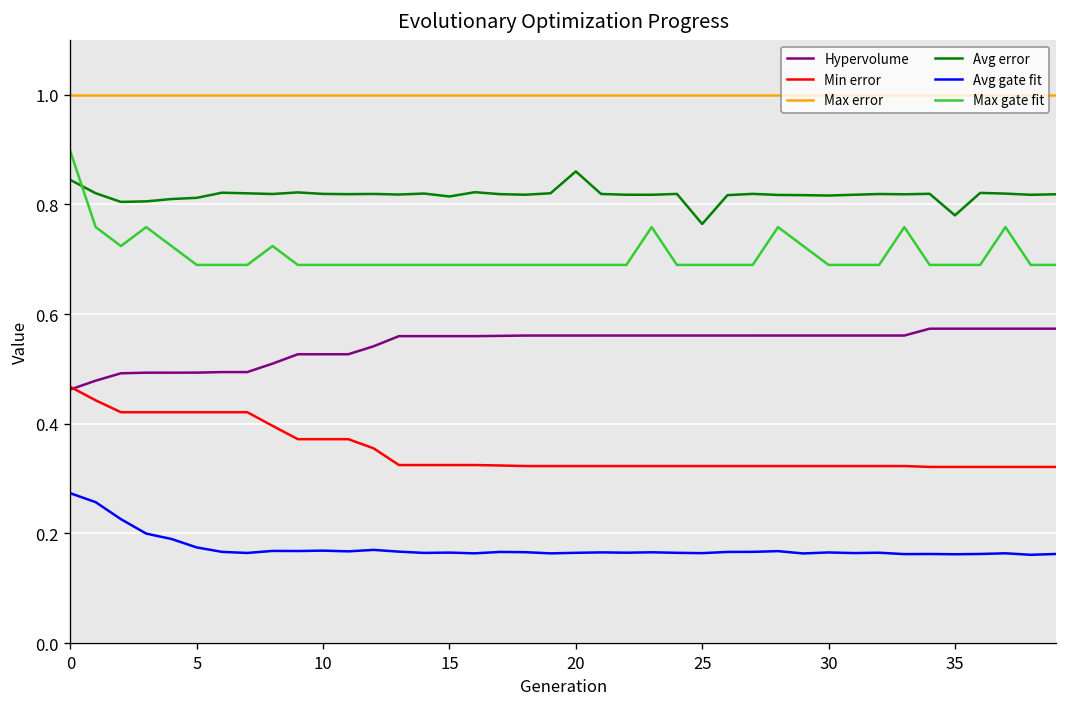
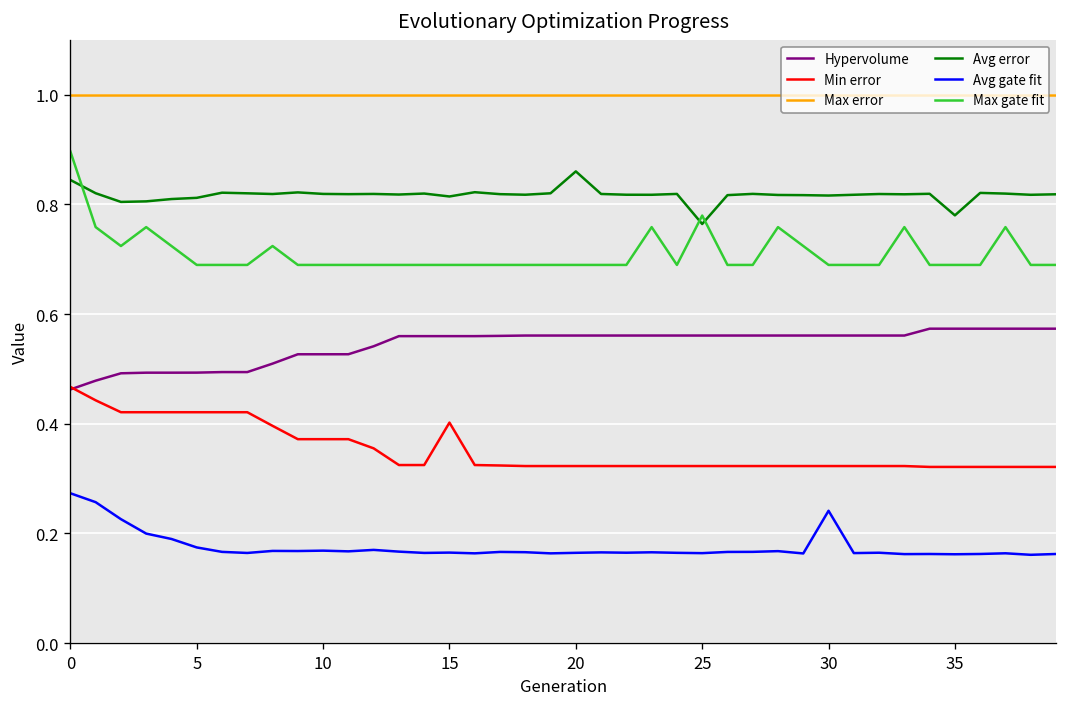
Min error, 15: 0.32 -> 0.40
Max gate fit, 25: 0.69 -> 0.78
Avg gate fit, 30: 0.17 -> 0.24
